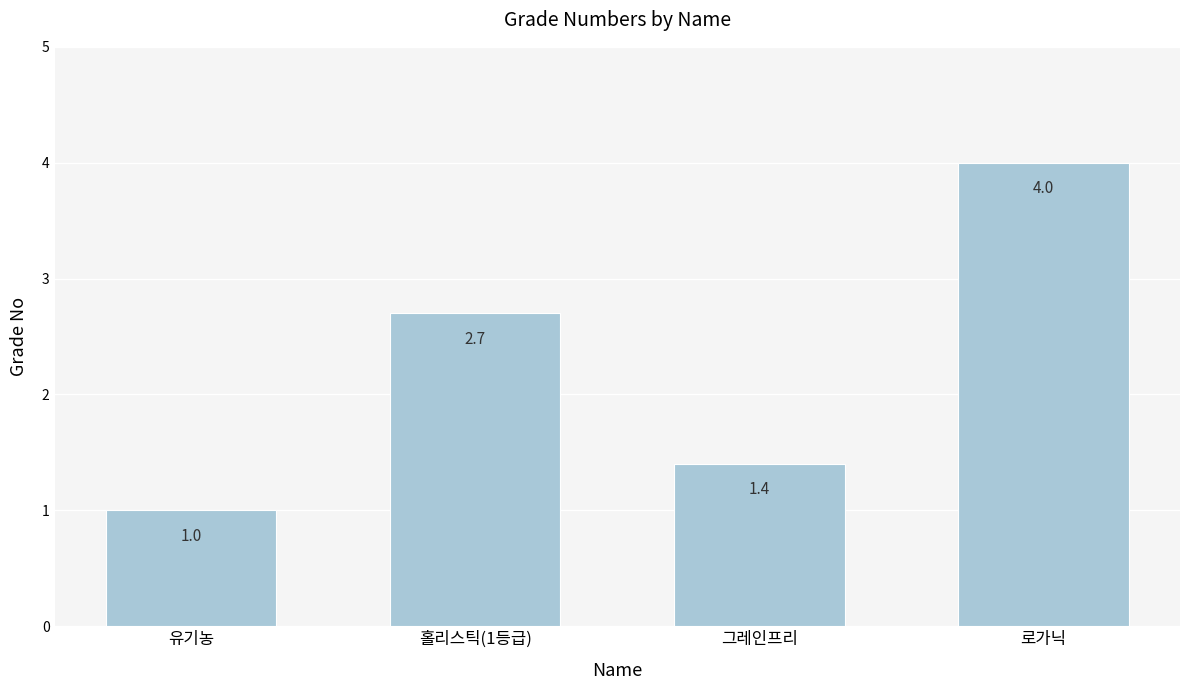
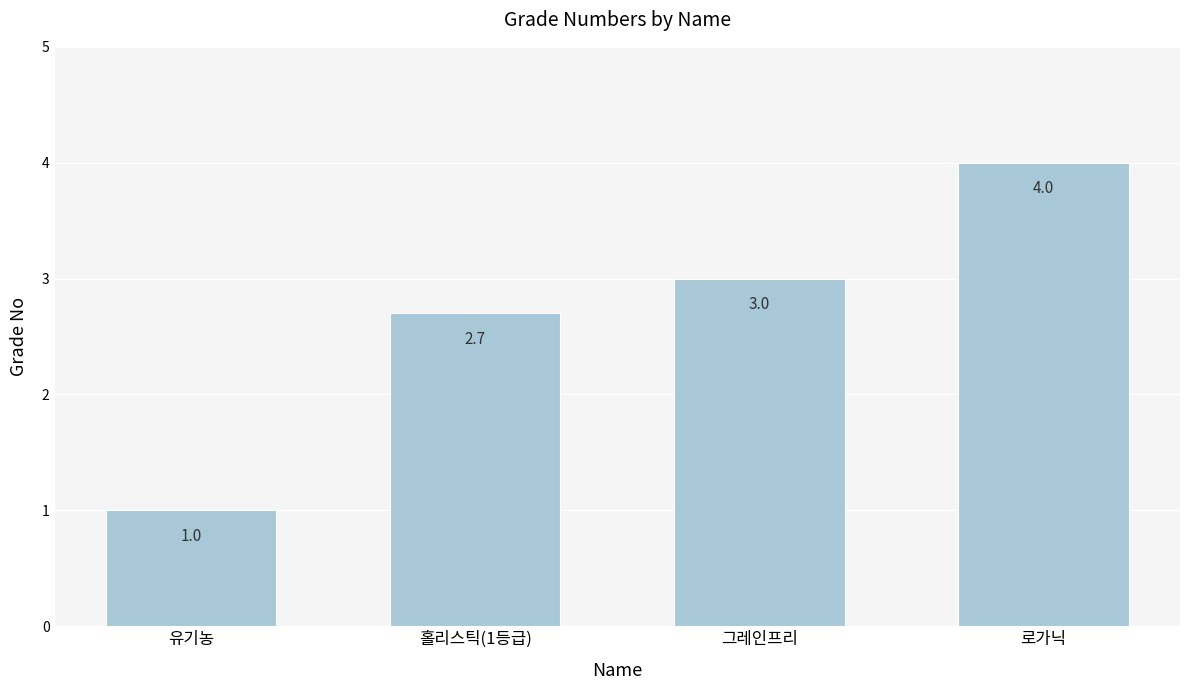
그레인프리: 1.4 -> 3.0
